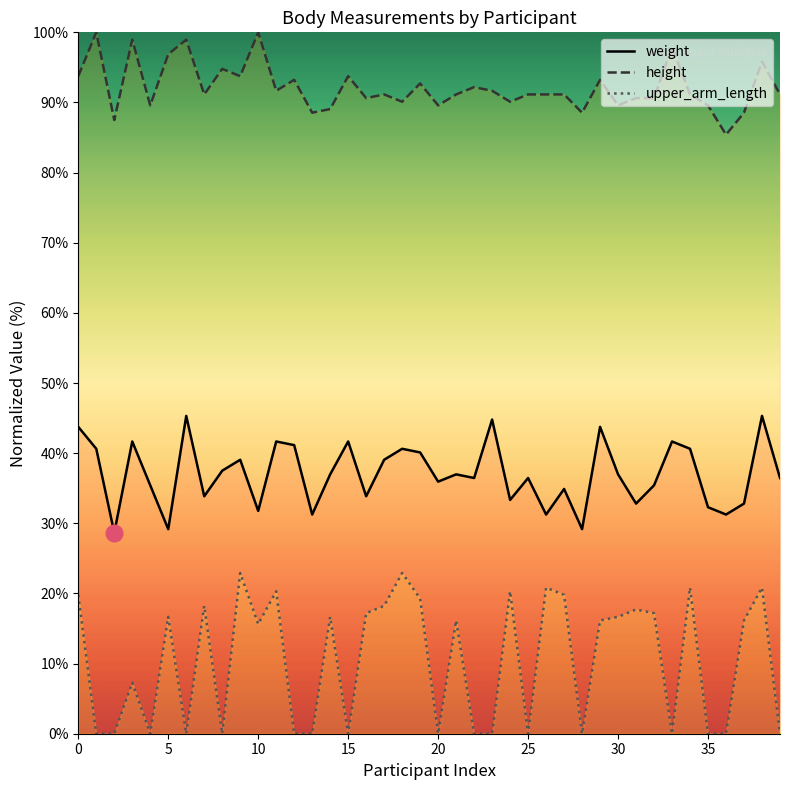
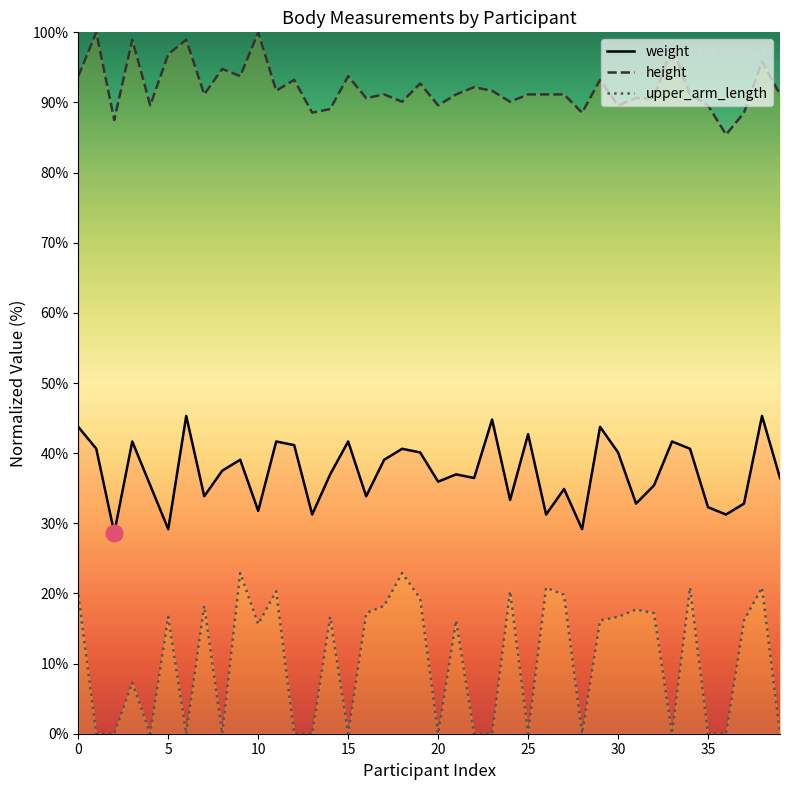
weight, 25: 36% -> 43%
weight, 30: 37% -> 40%
